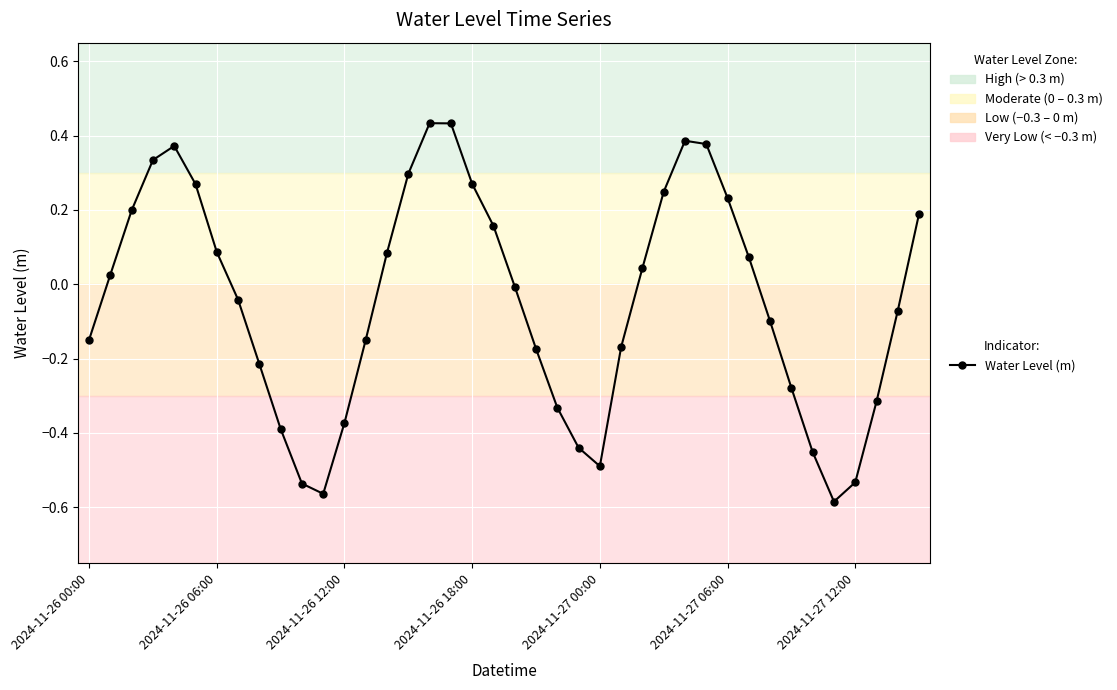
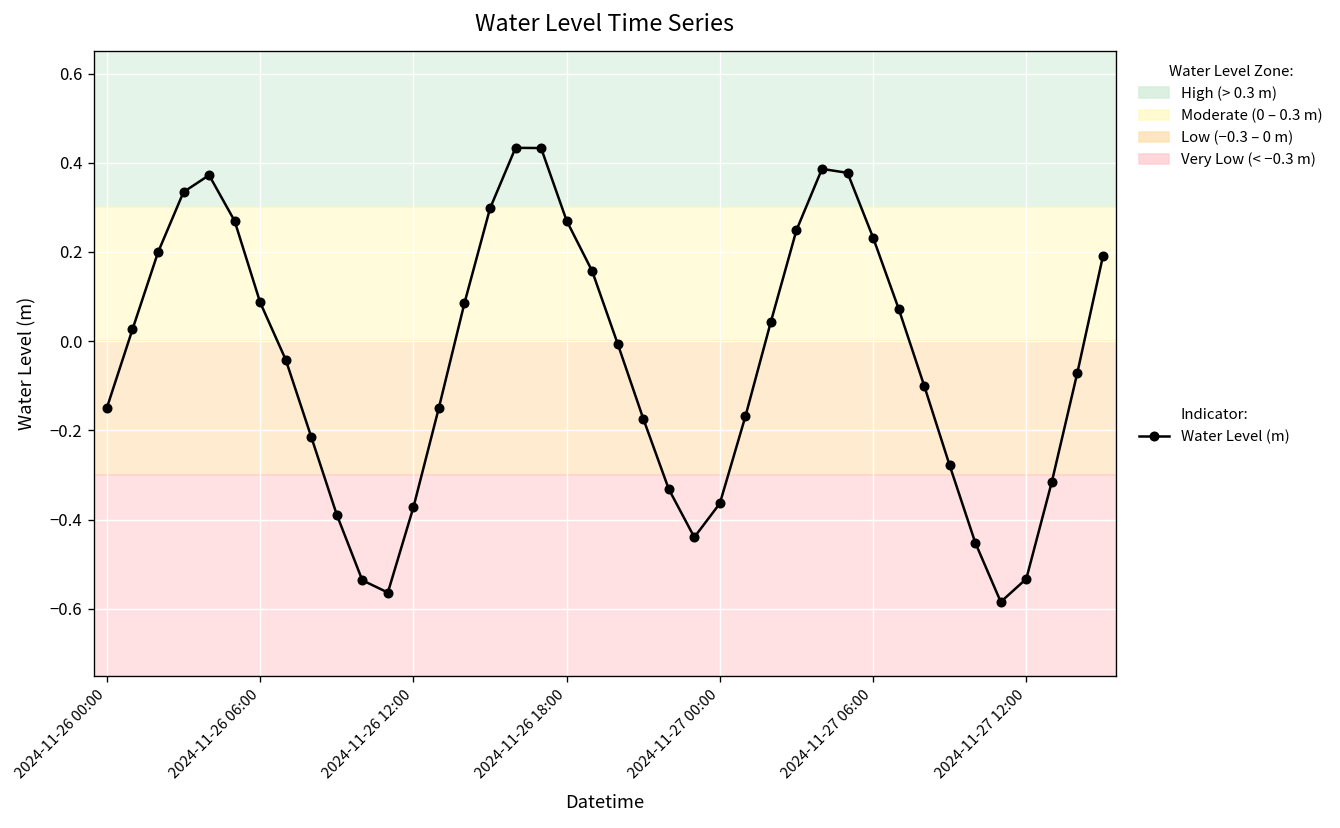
2024-11-27 00:00: -0.49 -> -0.36
